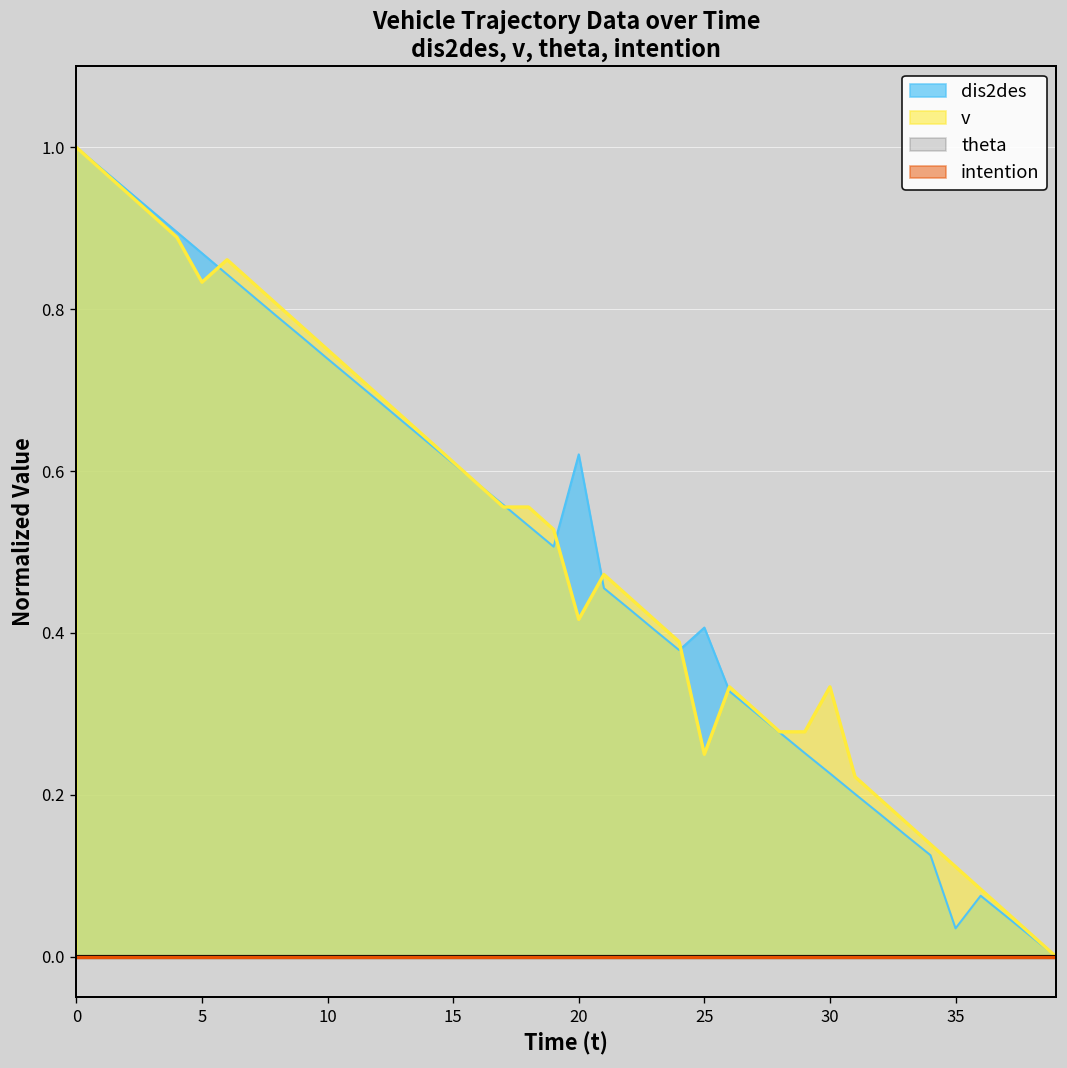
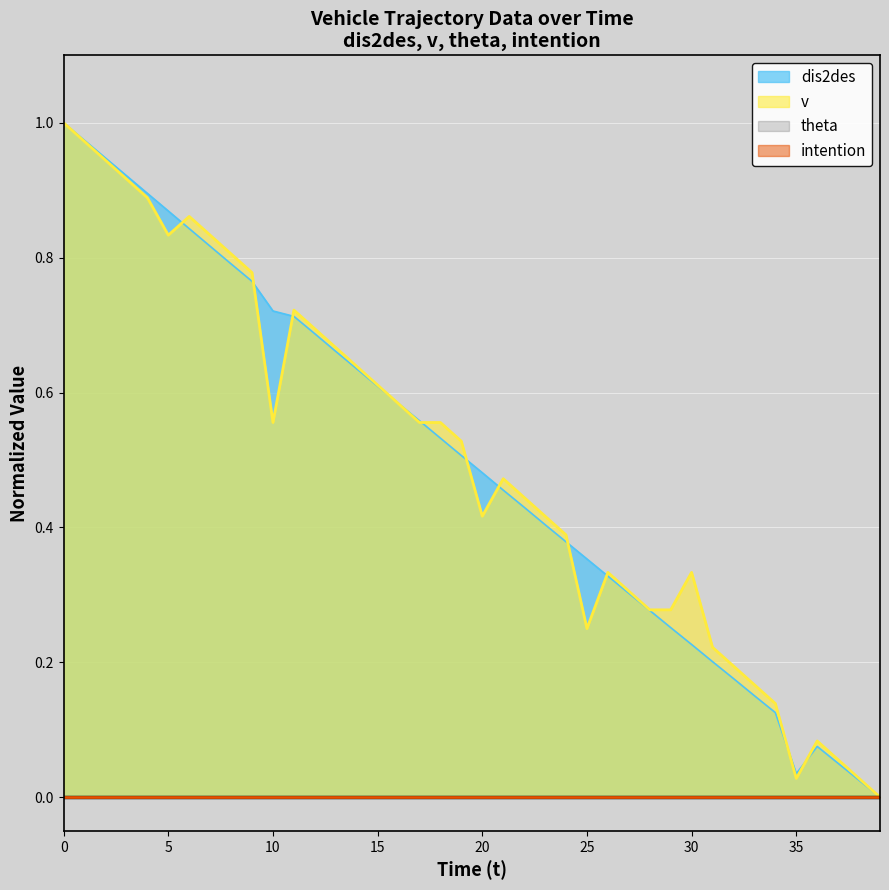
dis2des, 10: 0.74 -> 0.72
v, 10: 0.75 -> 0.56
dis2des, 20: 0.62 -> 0.48
dis2des, 25: 0.41 -> 0.35
v, 35: 0.11 -> 0.03
